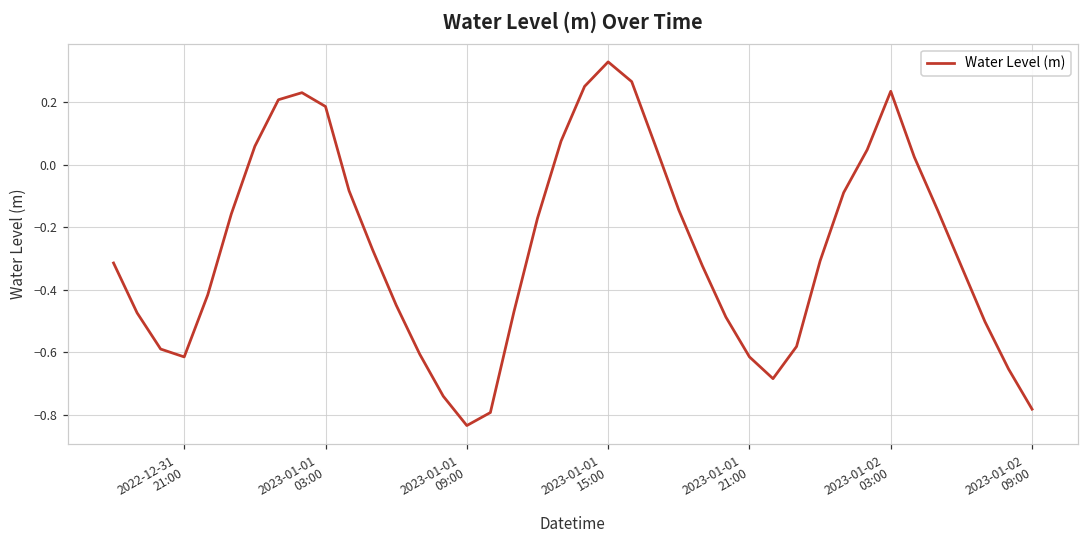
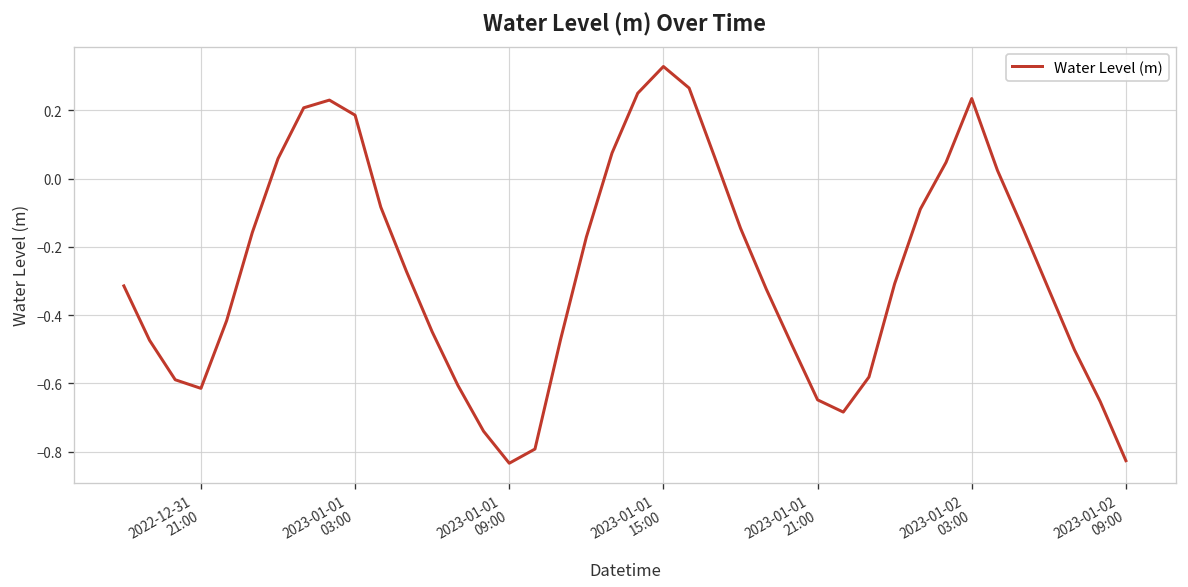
2023-01-01 21:00: -0.61 -> -0.65
2023-01-02 09:00: -0.78 -> -0.83
